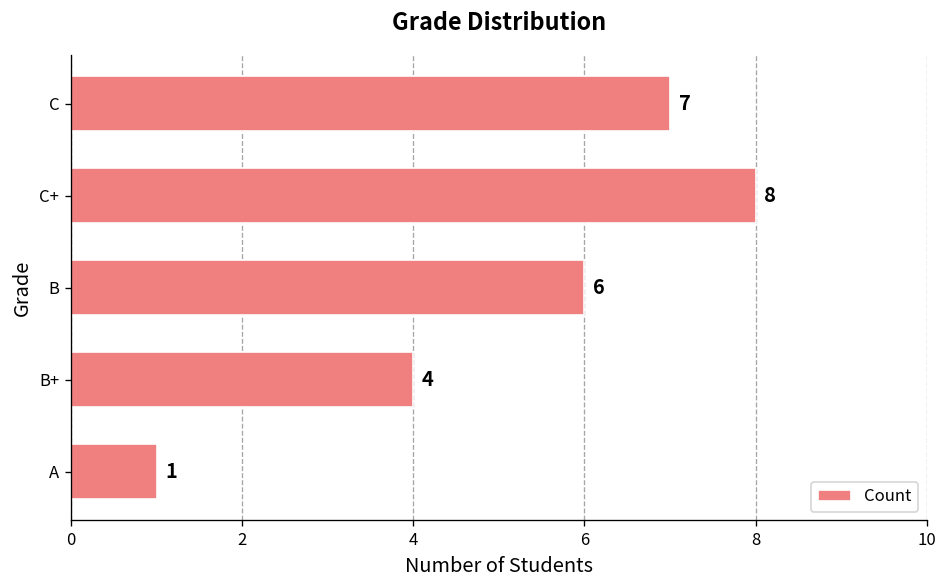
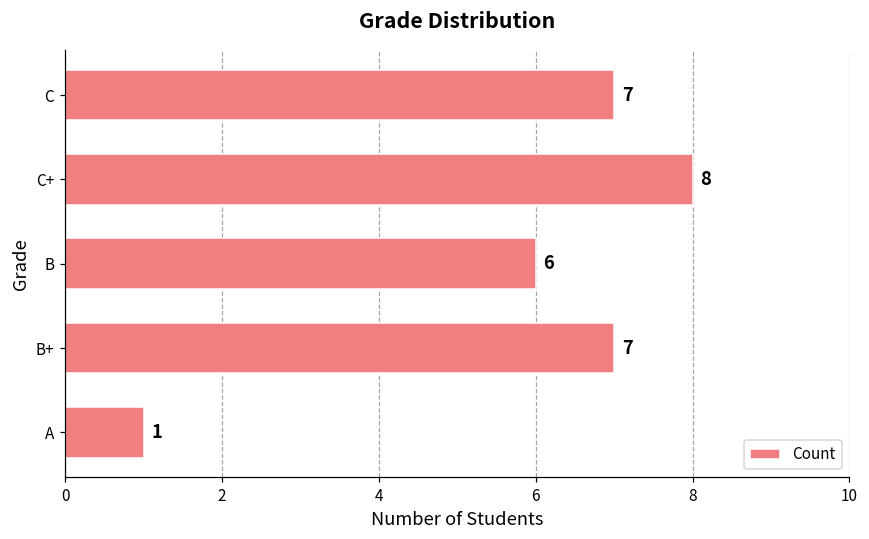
B+: 4 -> 7
